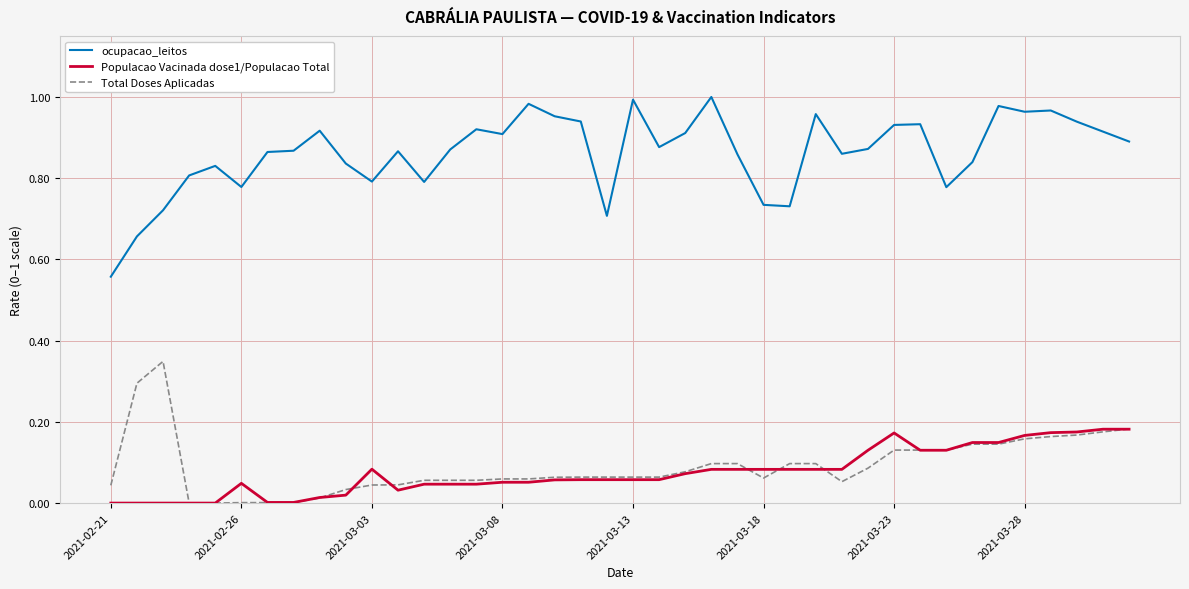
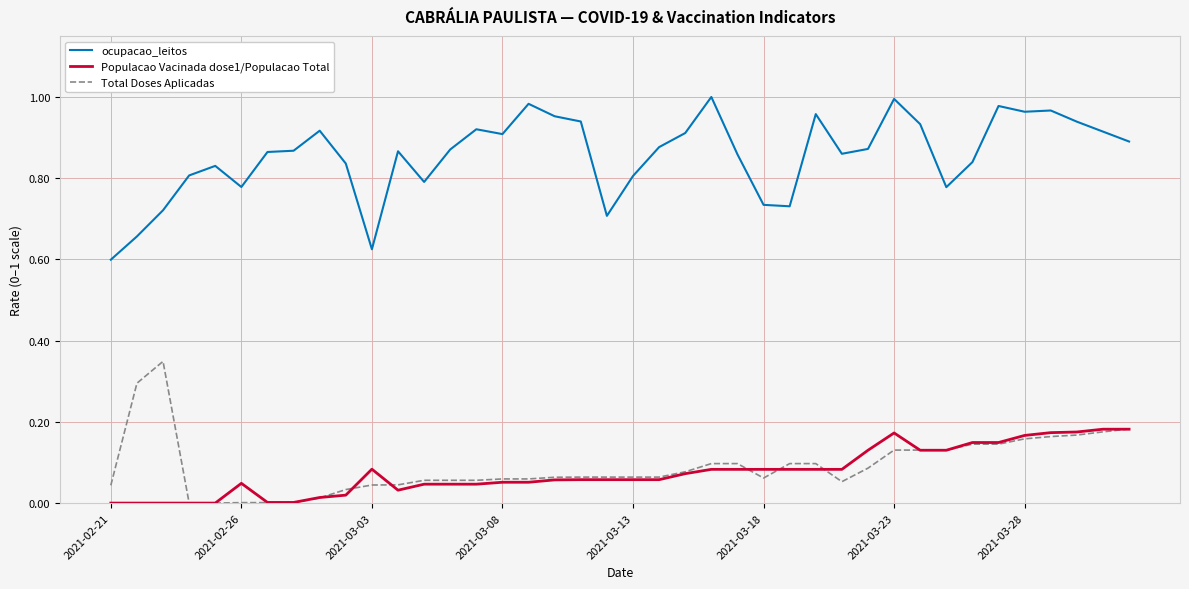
ocupacao_leitos, 2021-02-21: 0.56 -> 0.60
ocupacao_leitos, 2021-03-03: 0.79 -> 0.63
ocupacao_leitos, 2021-03-13: 0.99 -> 0.81
ocupacao_leitos, 2021-03-23: 0.93 -> 1.00
